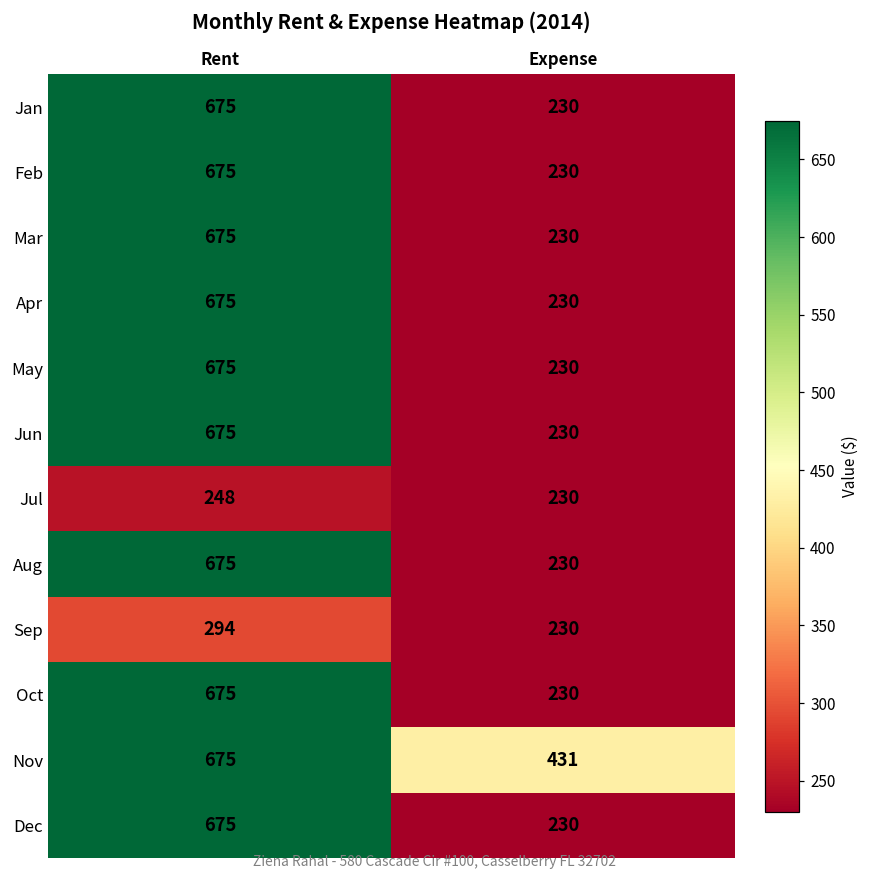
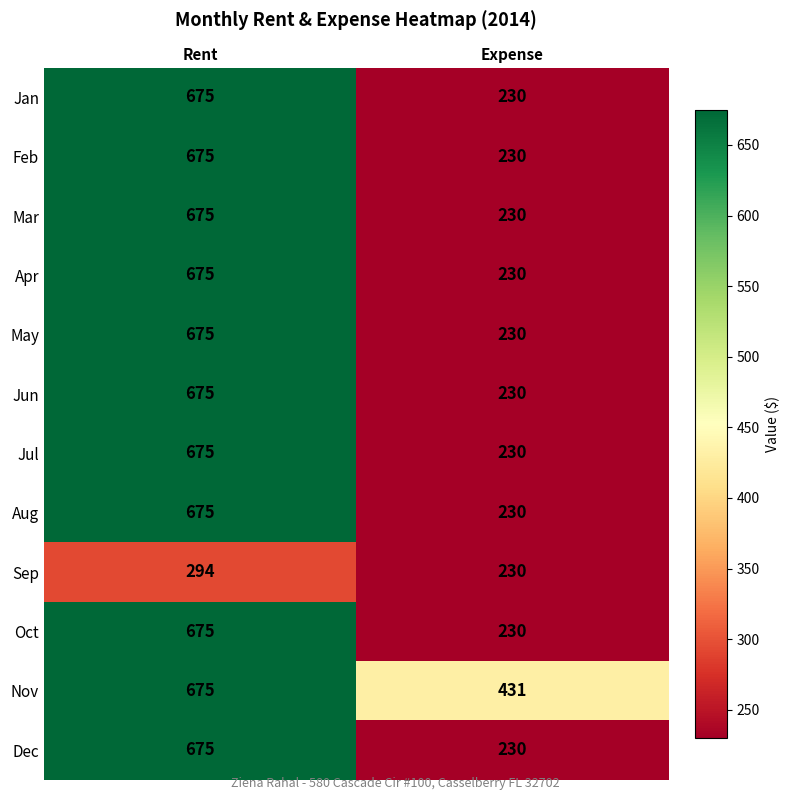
Jul, Rent: 248 -> 675
